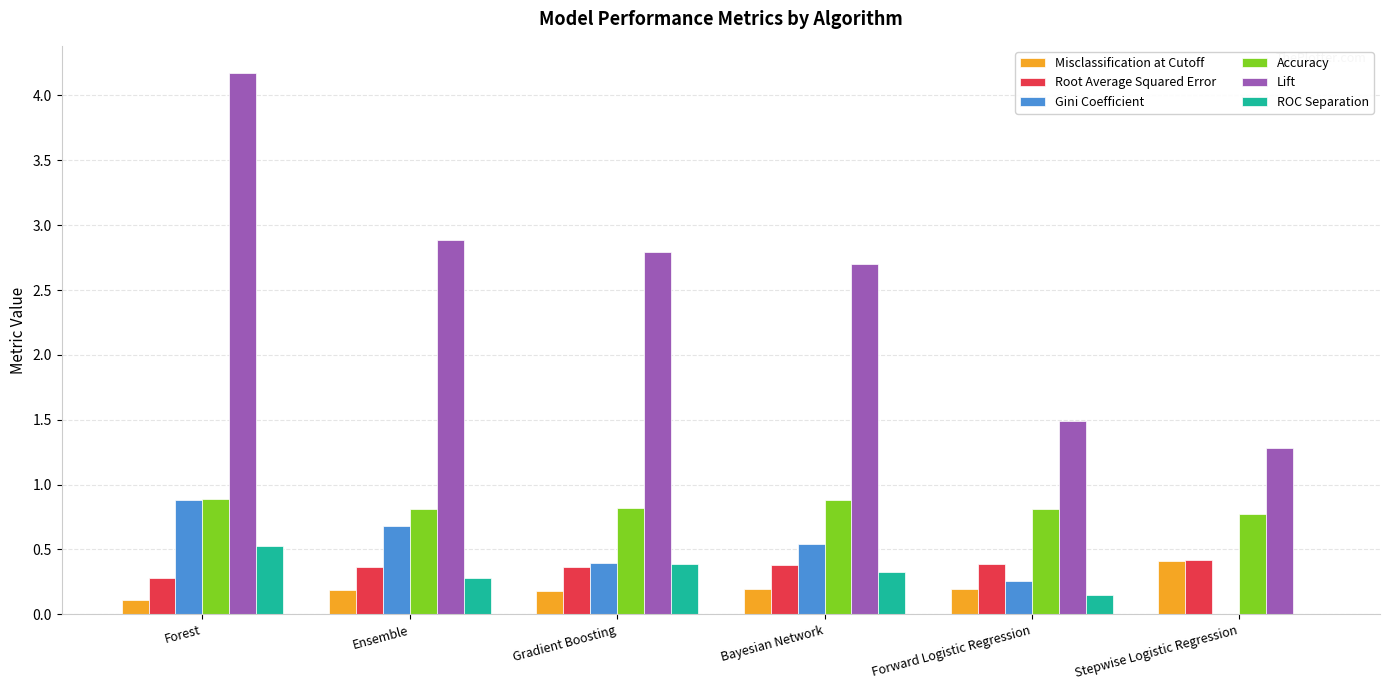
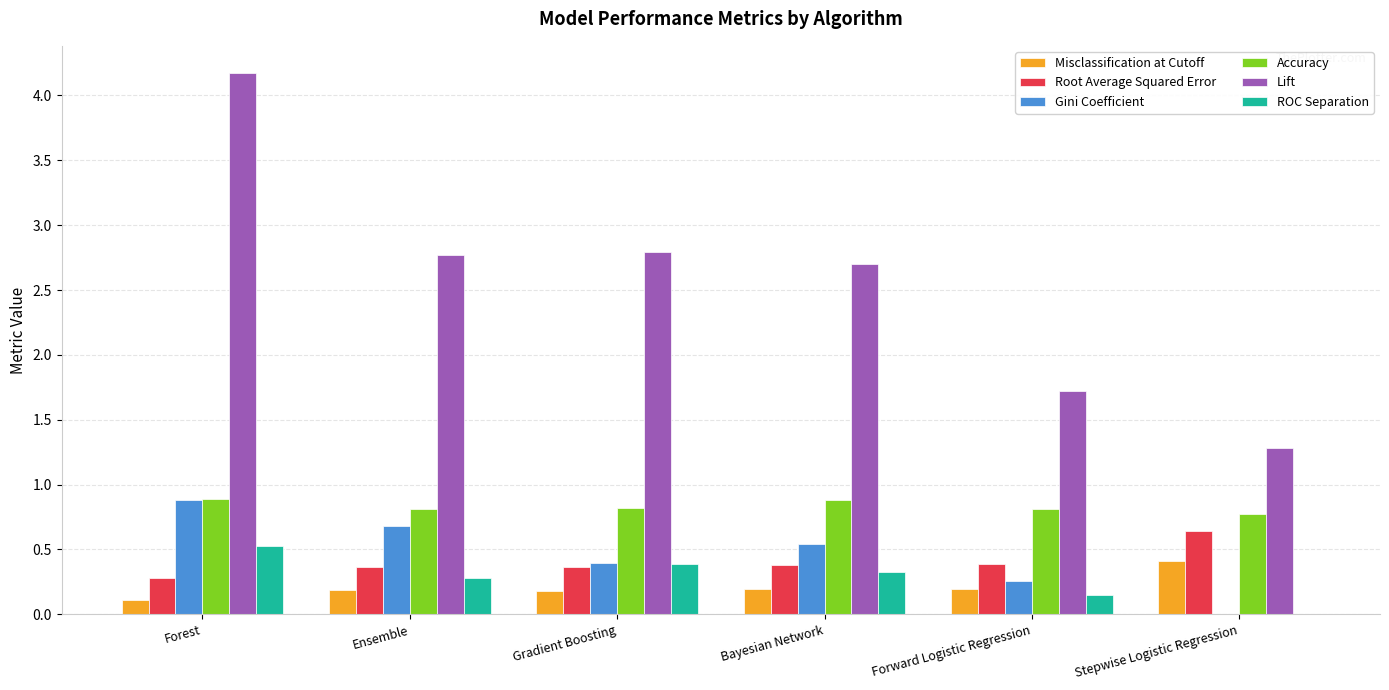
Lift, Ensemble: 2.88 -> 2.77
Lift, Forward Logistic Regression: 1.49 -> 1.72
Root Average Squared Error, Stepwise Logistic Regression: 0.42 -> 0.64
